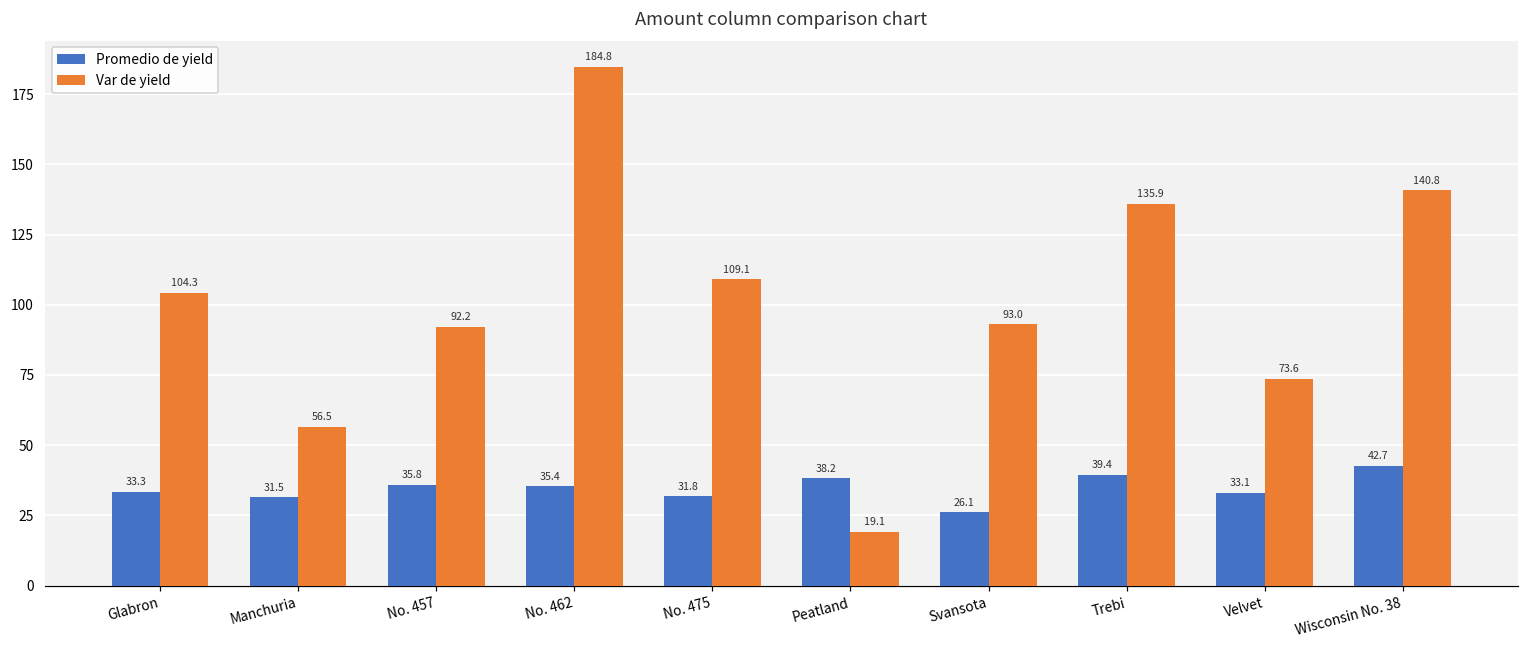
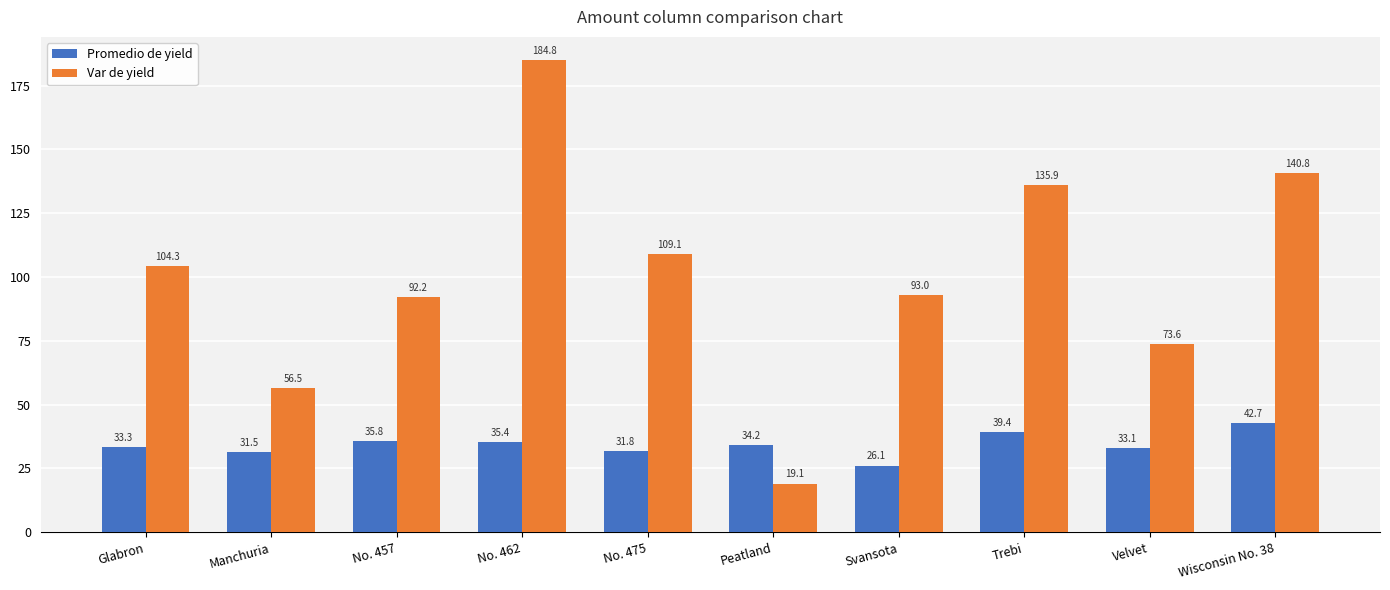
Promedio de yield, Peatland: 38.2 -> 34.2
